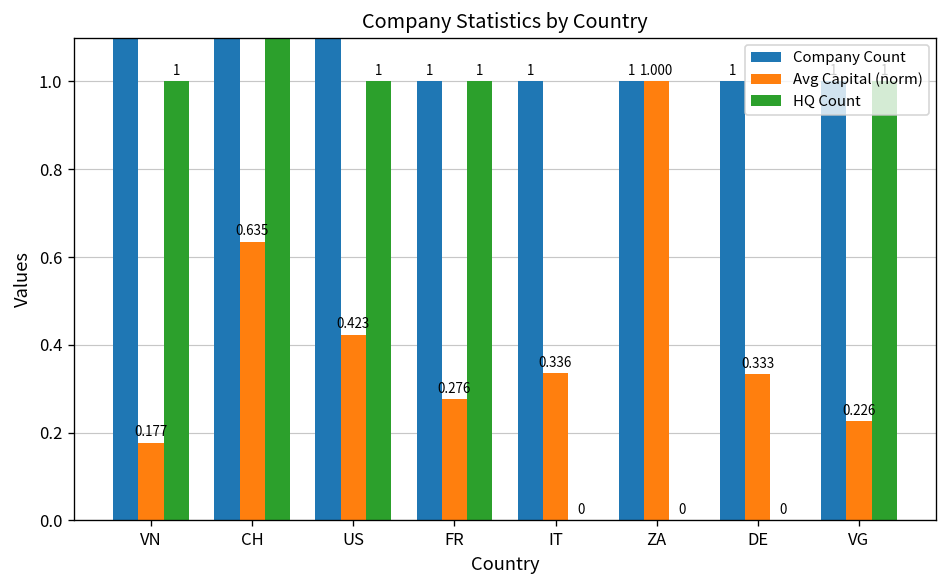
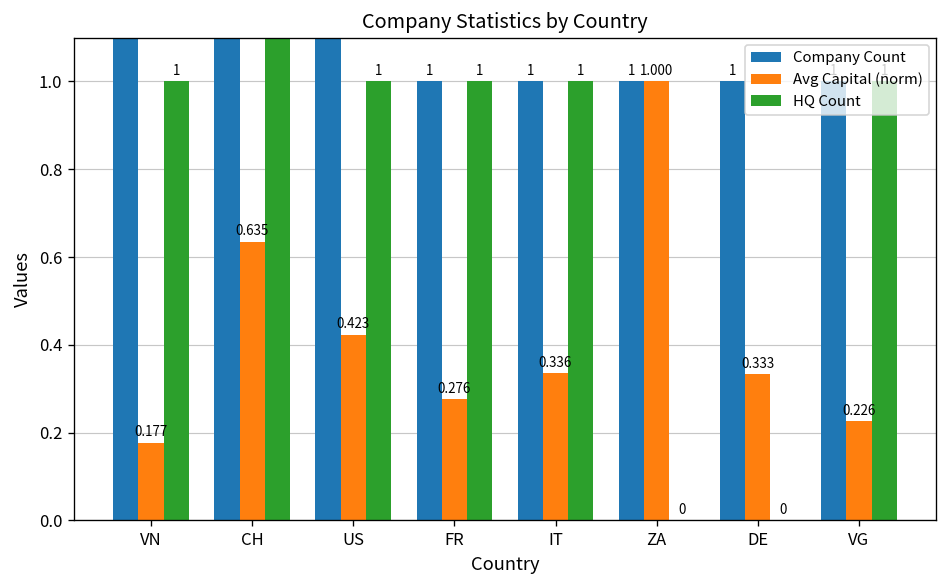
HQ Count, IT: 0 -> 1
